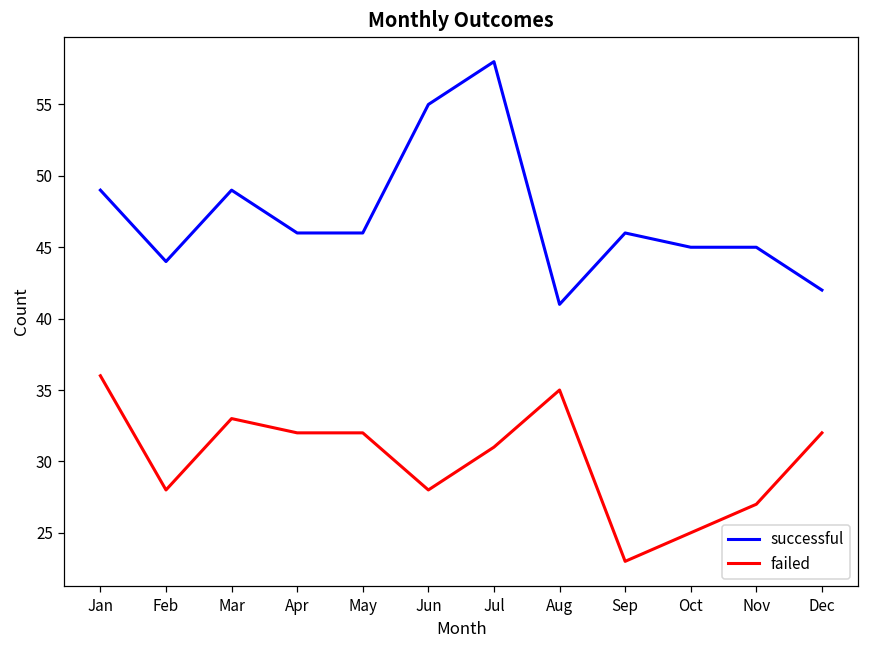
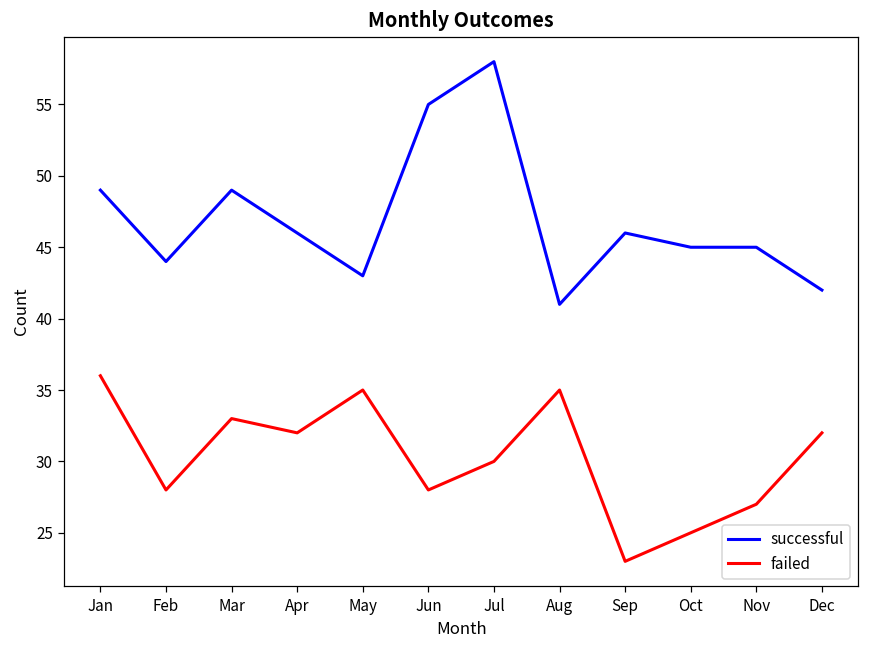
successful, May: 46 -> 43
failed, May: 32 -> 35
failed, Jul: 31 -> 30
